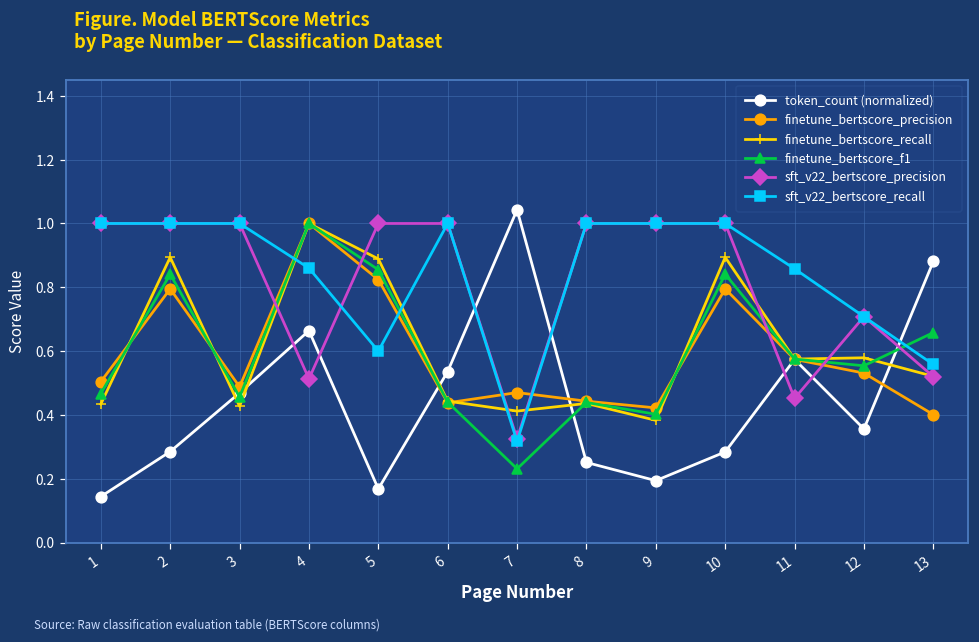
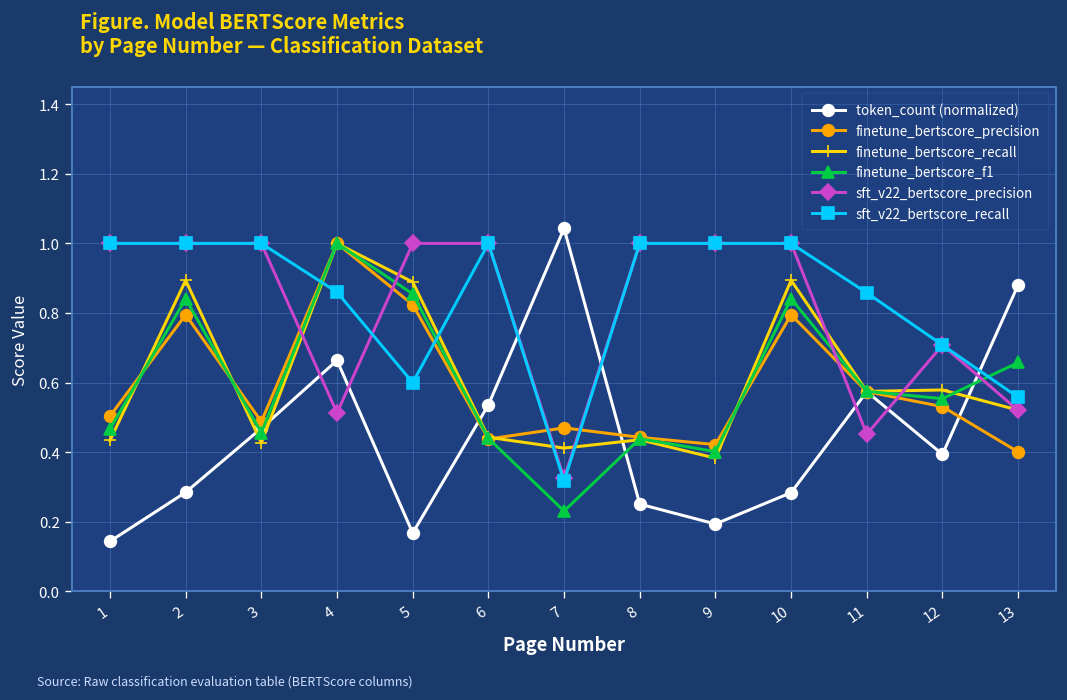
token_count (normalized), 12: 0.36 -> 0.39
